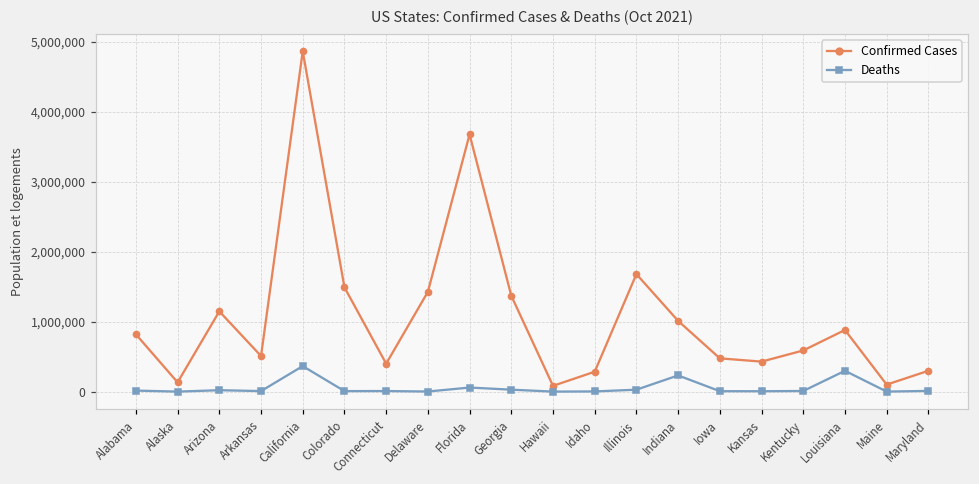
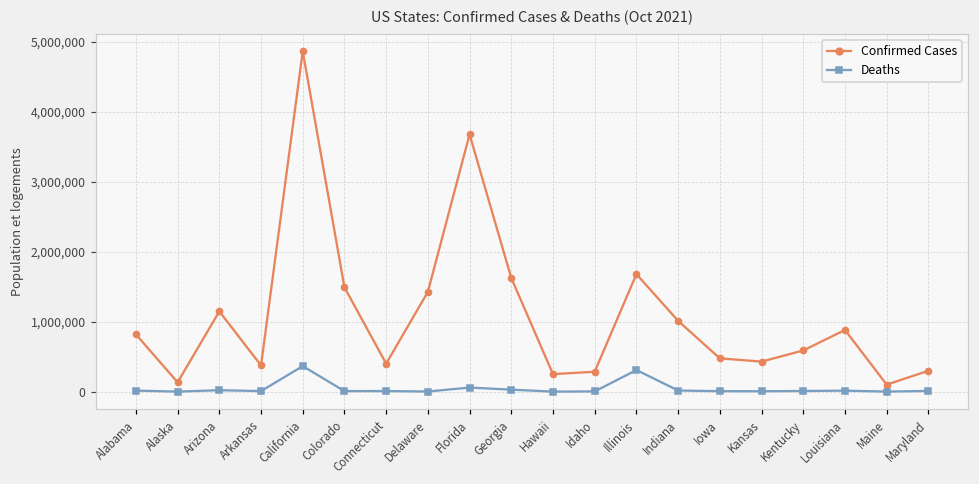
Confirmed Cases, Arkansas: 500,000 -> 400,000
Confirmed Cases, Georgia: 1,400,000 -> 1,600,000
Confirmed Cases, Hawaii: 100,000 -> 300,000
Deaths, Illinois: 0 -> 300,000
Deaths, Indiana: 200,000 -> 0
Deaths, Louisiana: 300,000 -> 0
